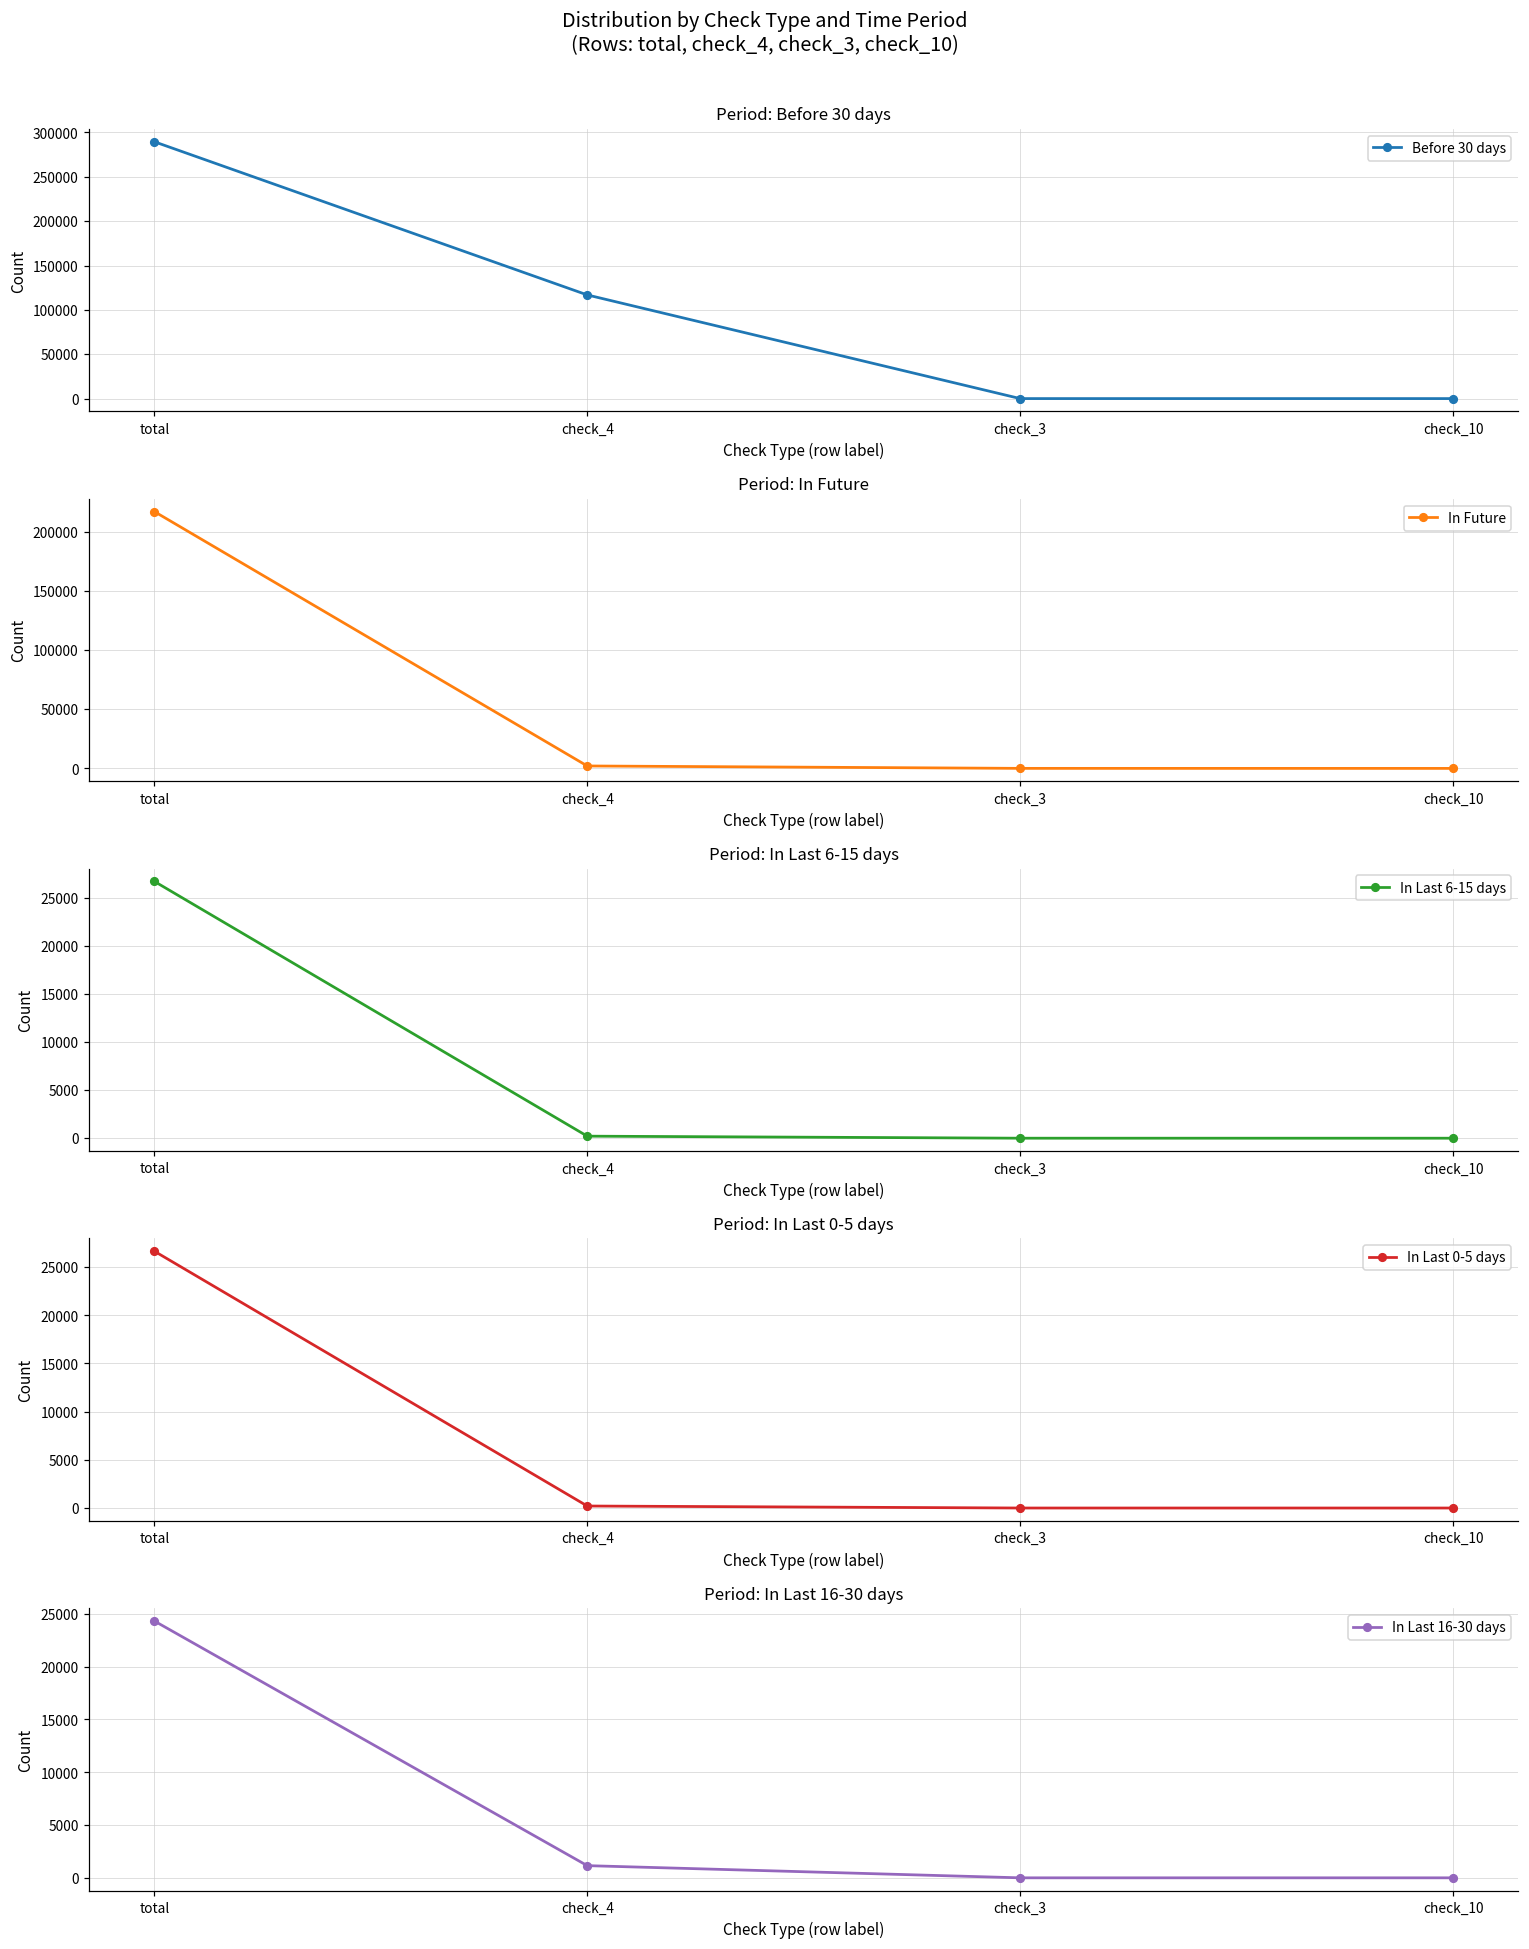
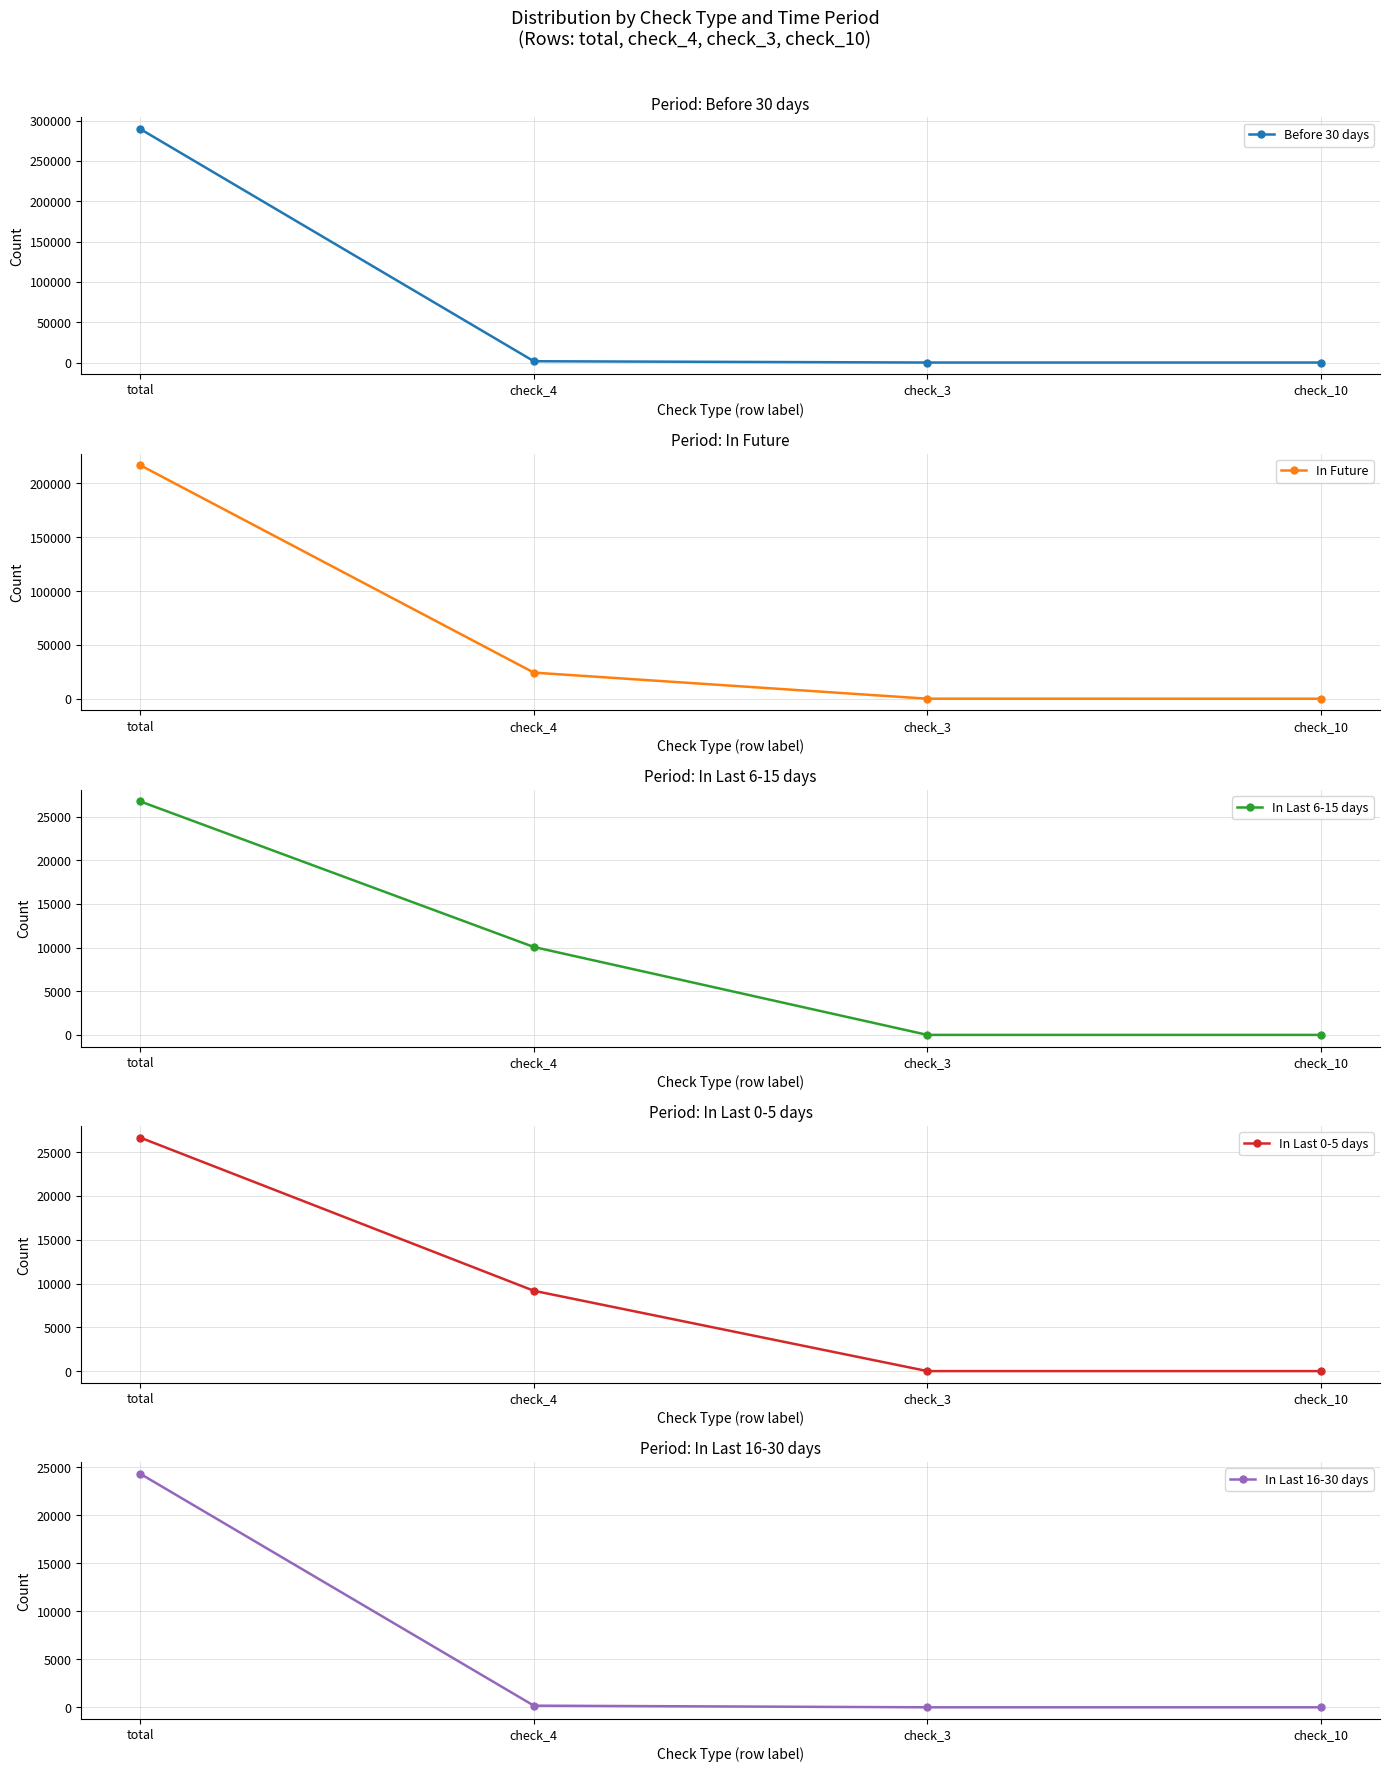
Period: Before 30 days, check_4: 120000 -> 0
Period: In Future, check_4: 2000 -> 24000
Period: In Last 6-15 days, check_4: 0 -> 10000
Period: In Last 0-5 days, check_4: 0 -> 9000
Period: In Last 16-30 days, check_4: 1000 -> 0
